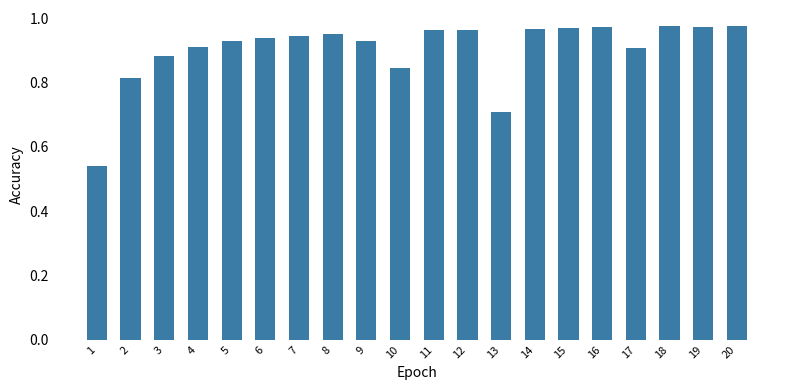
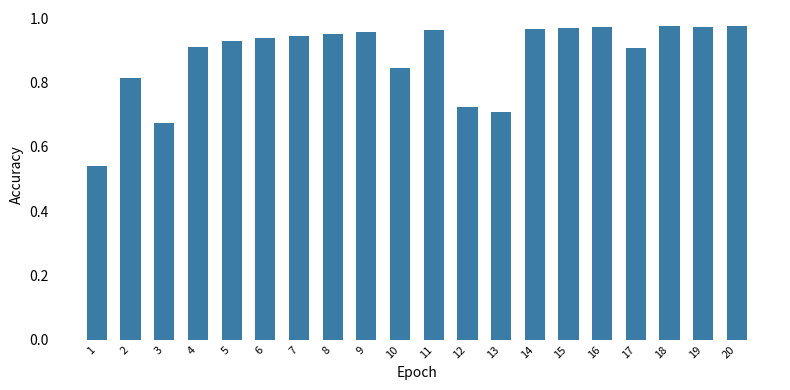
3: 0.88 -> 0.67
9: 0.93 -> 0.96
12: 0.97 -> 0.72
